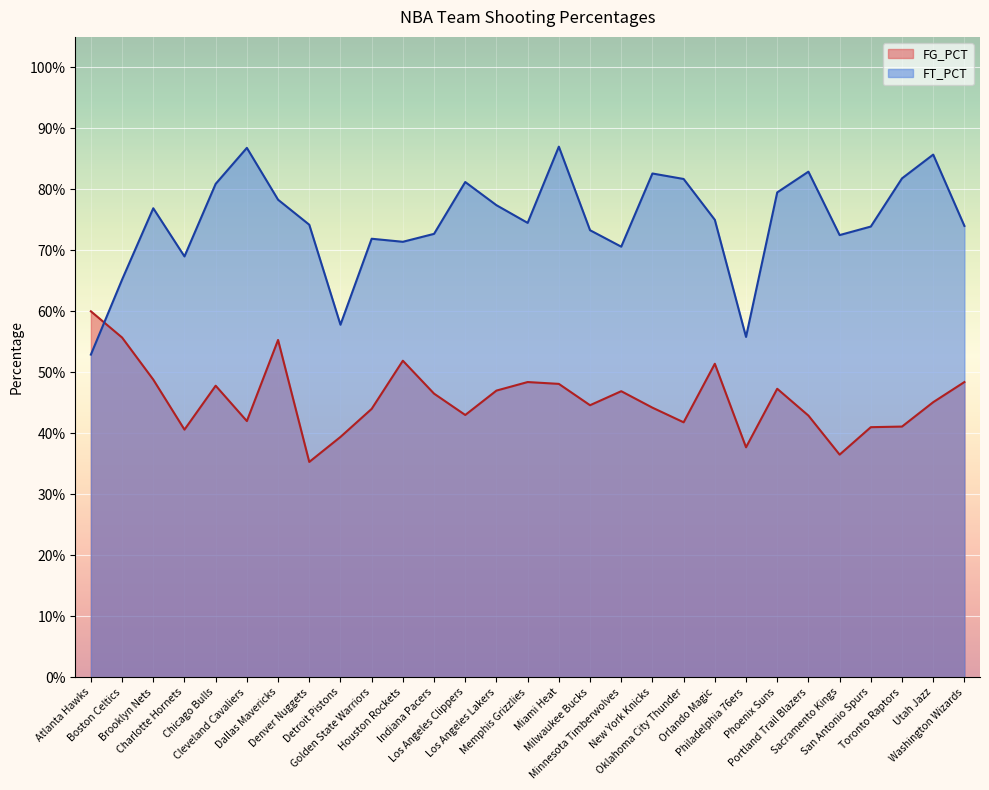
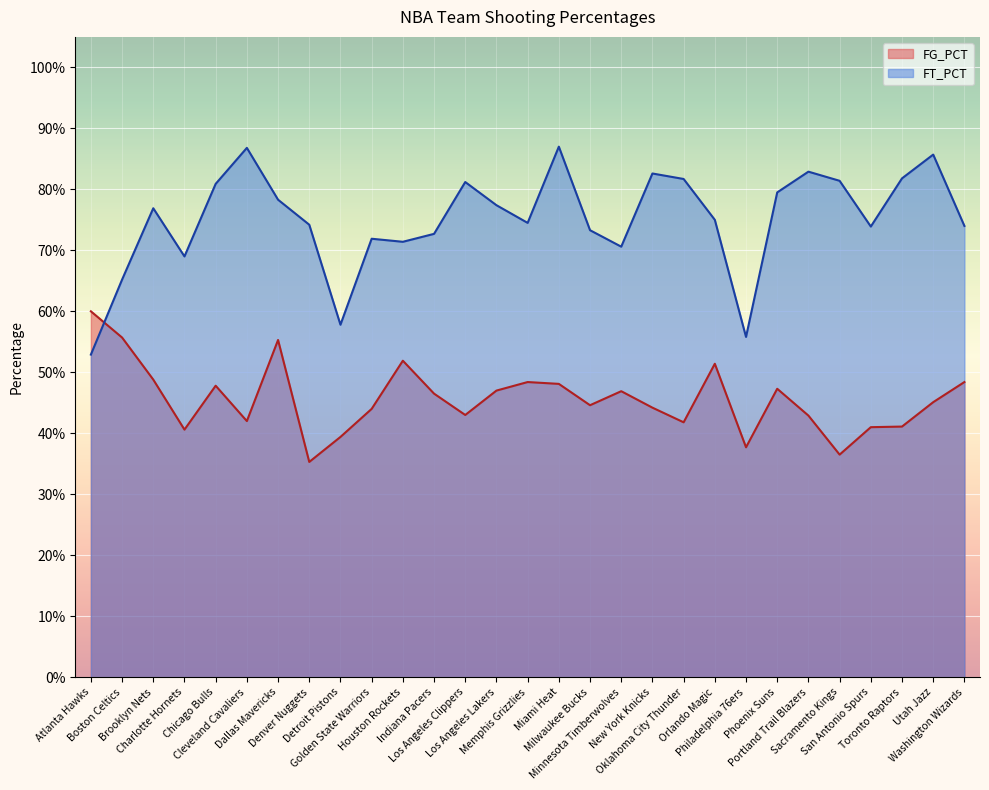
FT_PCT, Sacramento Kings: 73% -> 81%
